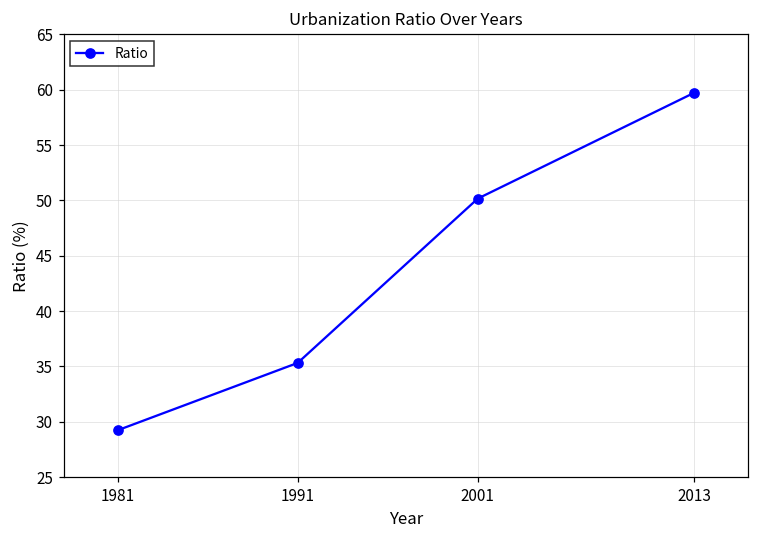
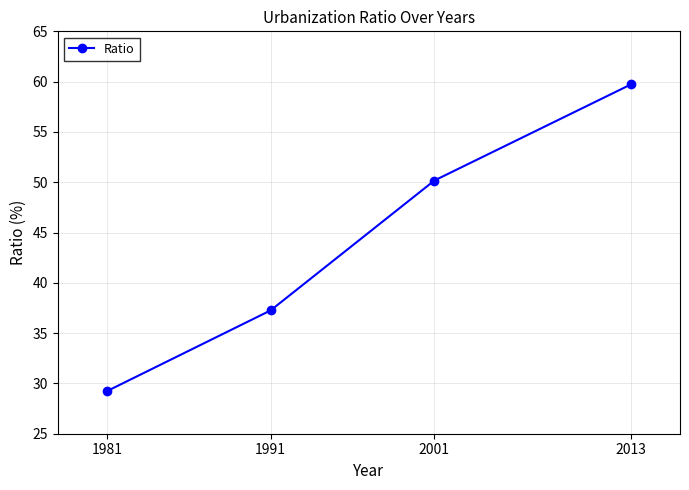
1991: 35.3 -> 37.3
